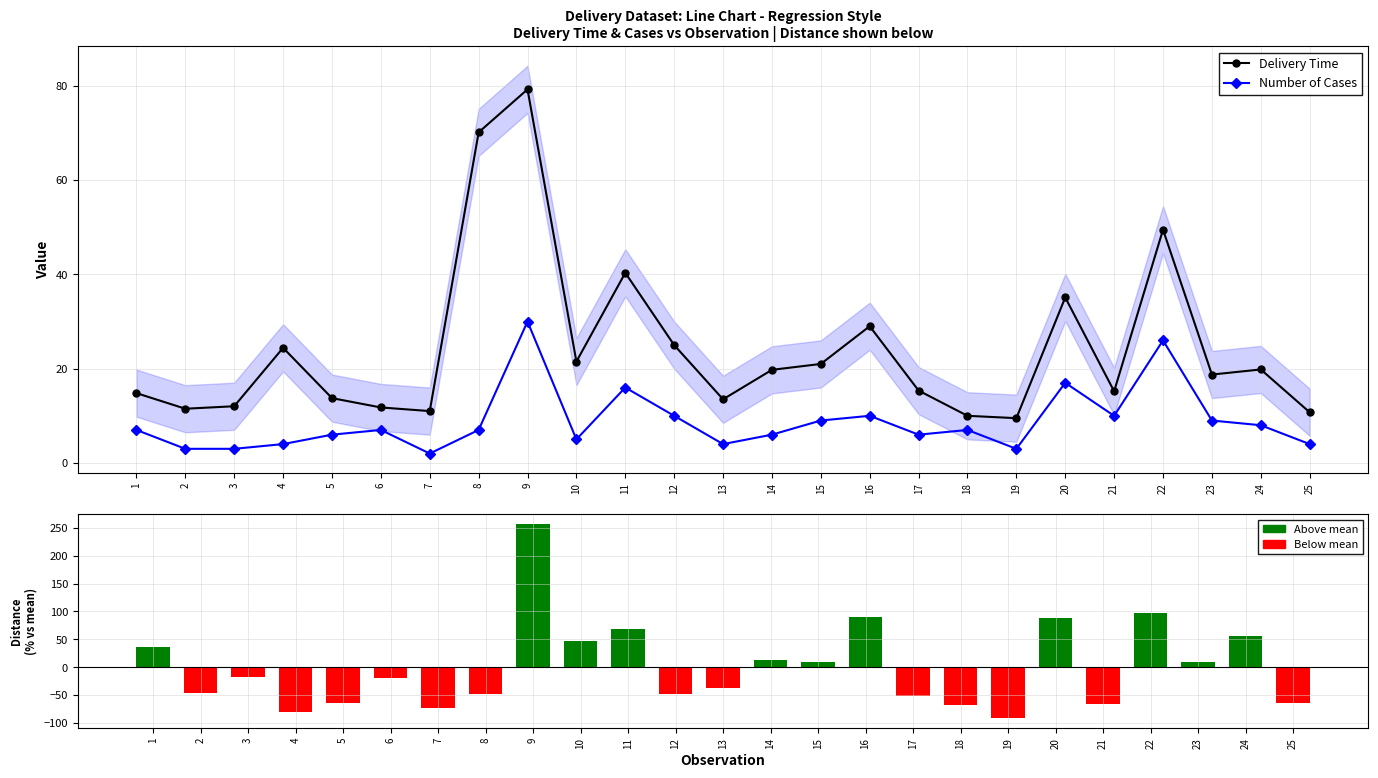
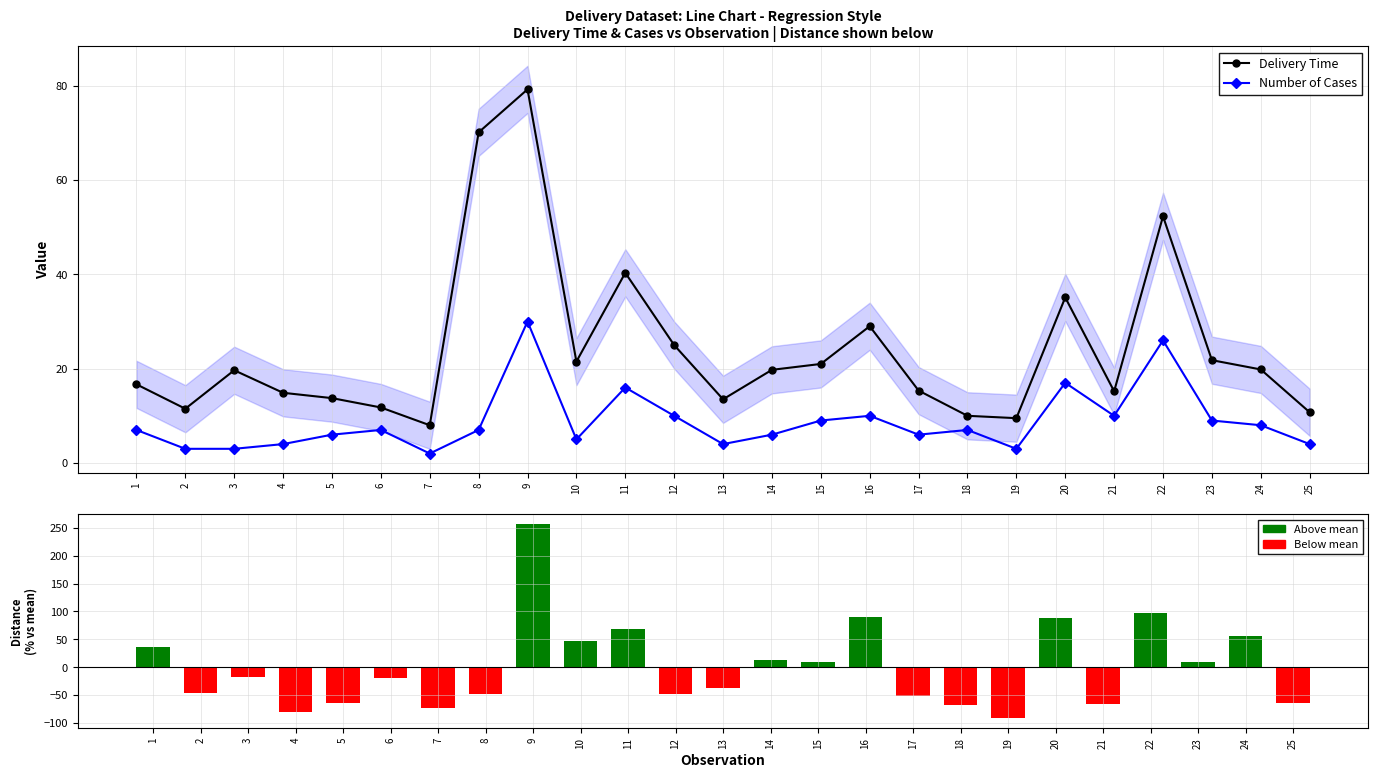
Delivery Dataset: Line Chart - Regression Style Delivery Time & Cases vs Observation | Distance shown below, Delivery Time, 1: 15 -> 17
Delivery Dataset: Line Chart - Regression Style Delivery Time & Cases vs Observation | Distance shown below, Delivery Time, 3: 12 -> 20
Delivery Dataset: Line Chart - Regression Style Delivery Time & Cases vs Observation | Distance shown below, Delivery Time, 4: 24 -> 15
Delivery Dataset: Line Chart - Regression Style Delivery Time & Cases vs Observation | Distance shown below, Delivery Time, 7: 11 -> 8
Delivery Dataset: Line Chart - Regression Style Delivery Time & Cases vs Observation | Distance shown below, Delivery Time, 22: 49 -> 52
Delivery Dataset: Line Chart - Regression Style Delivery Time & Cases vs Observation | Distance shown below, Delivery Time, 23: 19 -> 22
